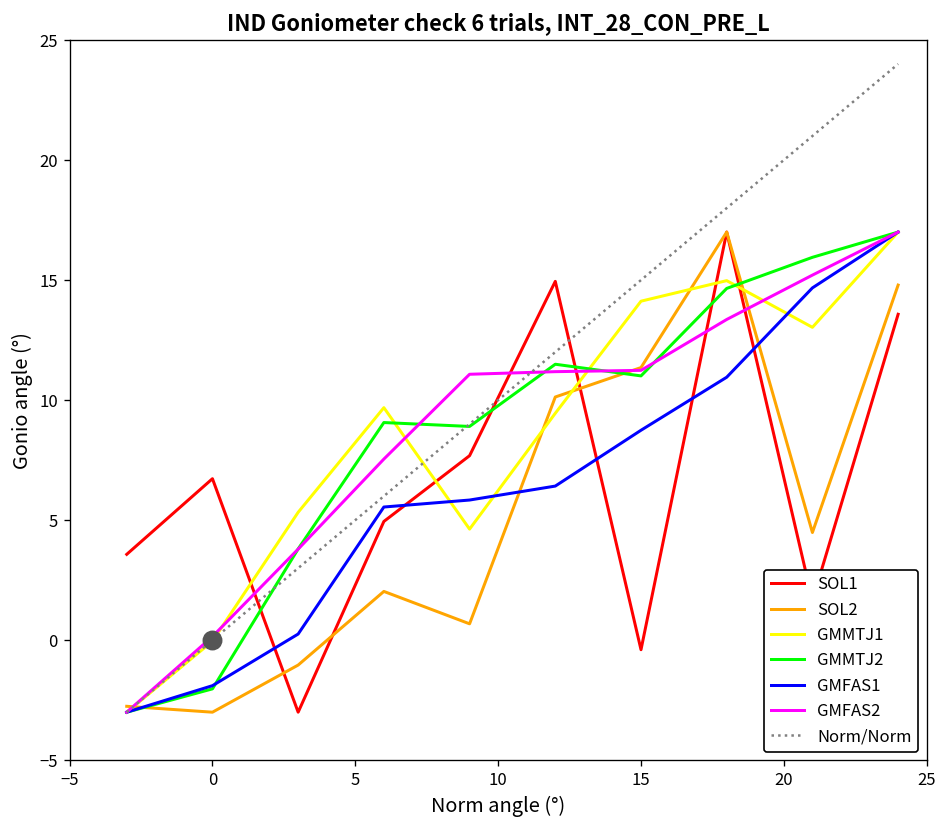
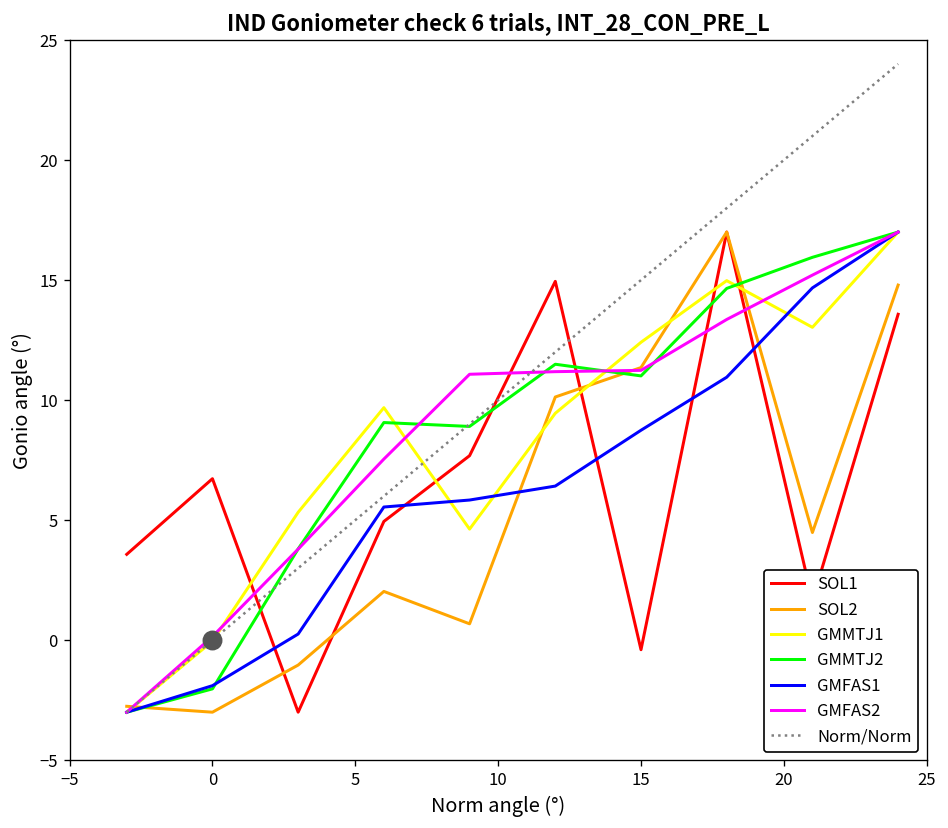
GMMTJ1, 15: 14.1 -> 12.4
